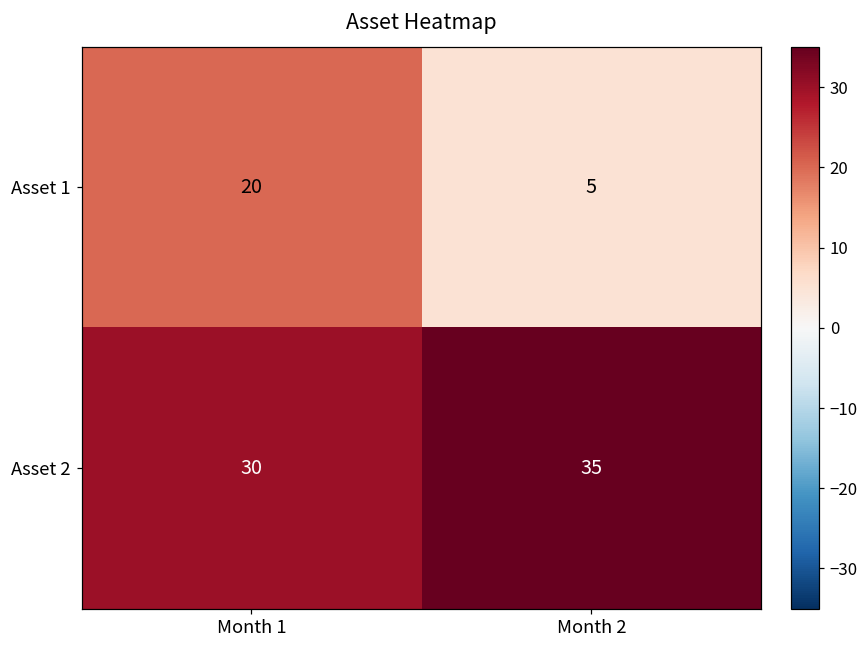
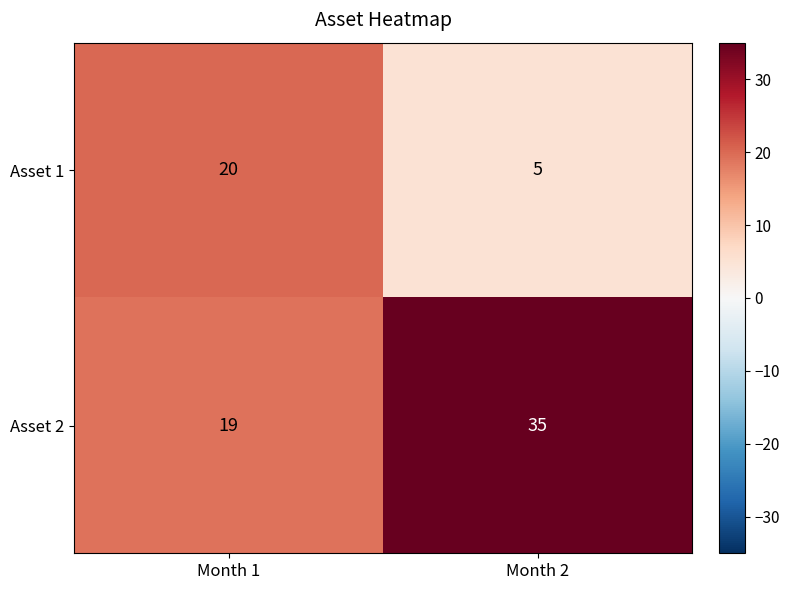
Asset 2, Month 1: 30 -> 19
